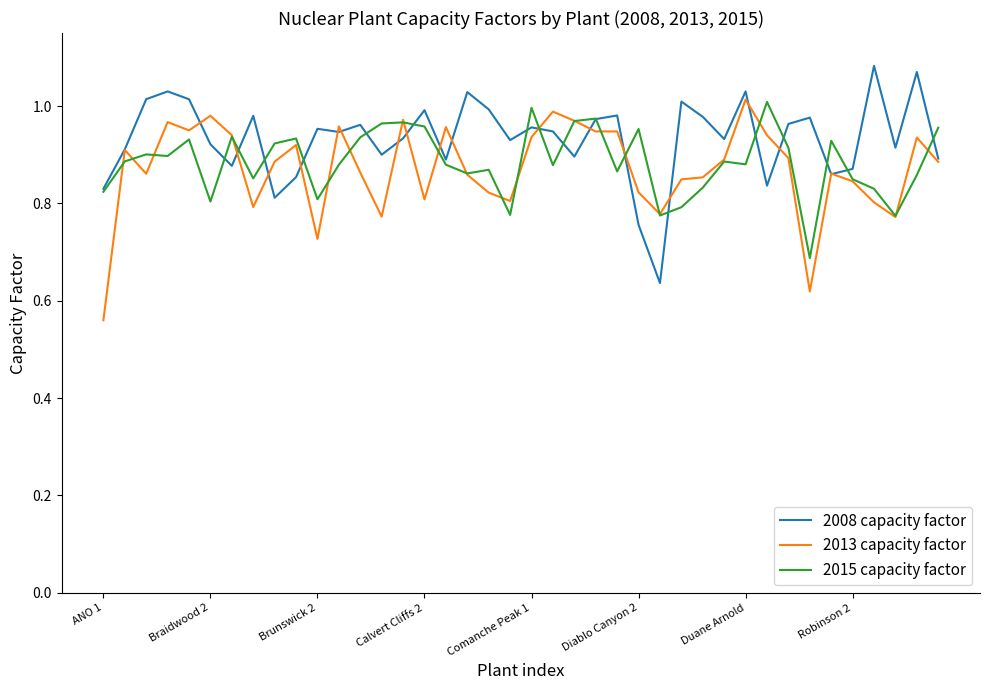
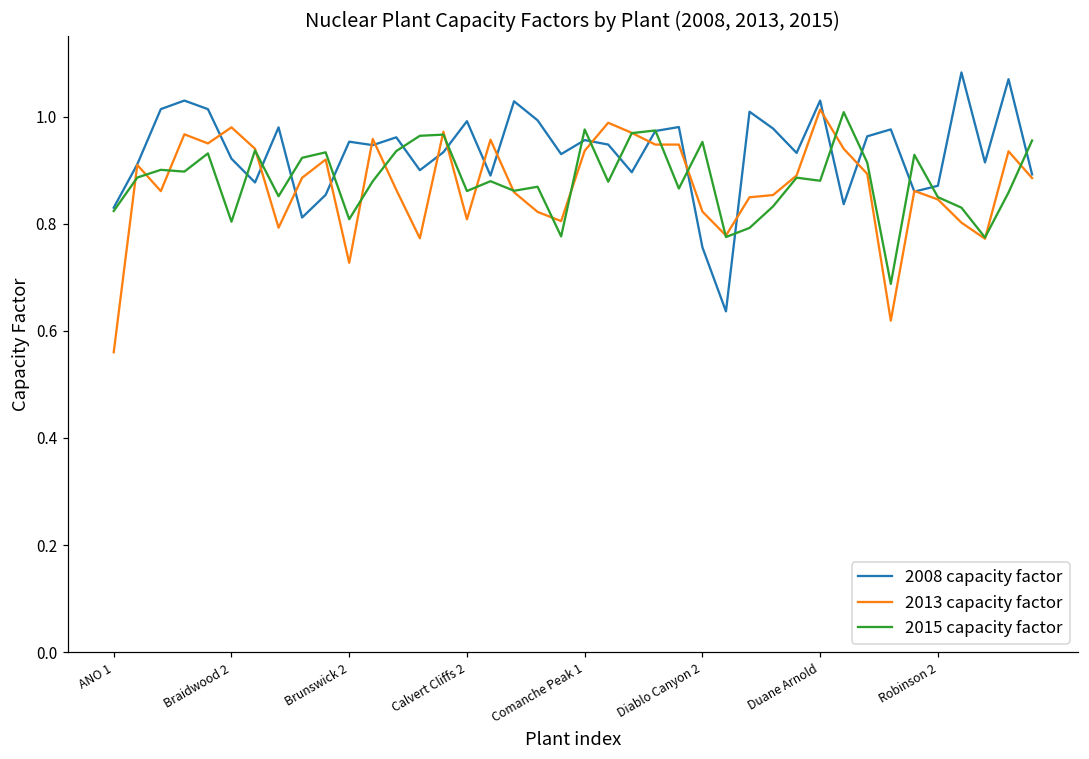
2015 capacity factor, Calvert Cliffs 2: 0.96 -> 0.86
2015 capacity factor, Comanche Peak 1: 1.00 -> 0.98
